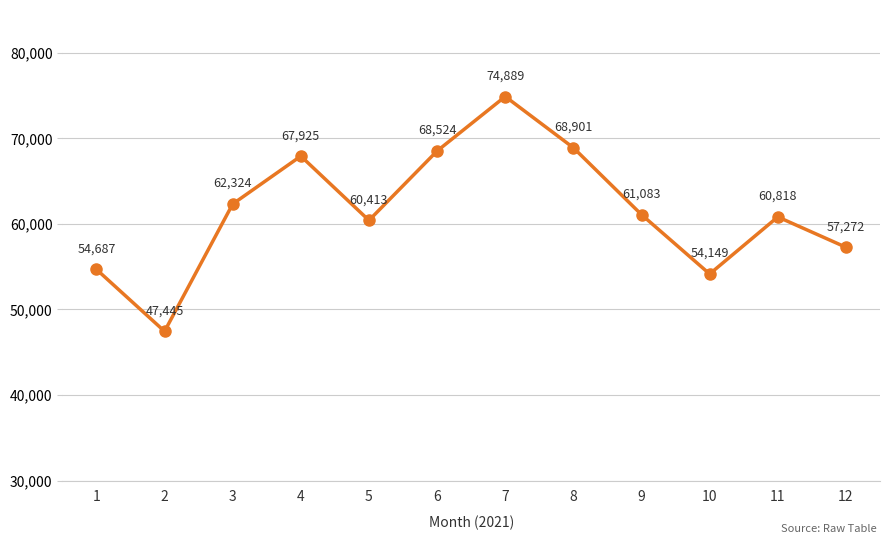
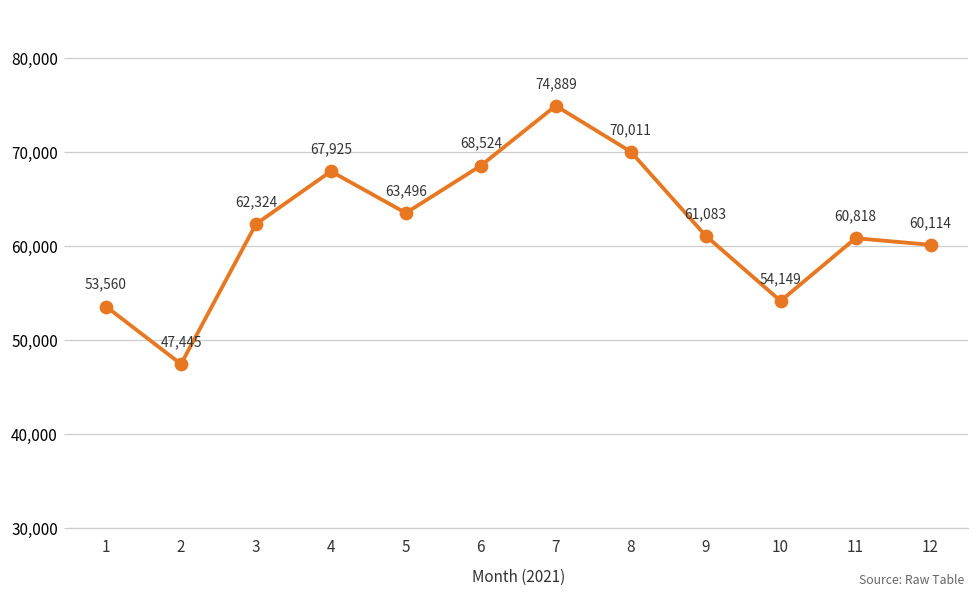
1: 54,687 -> 53,560
5: 60,413 -> 63,496
8: 68,901 -> 70,011
12: 57,272 -> 60,114
